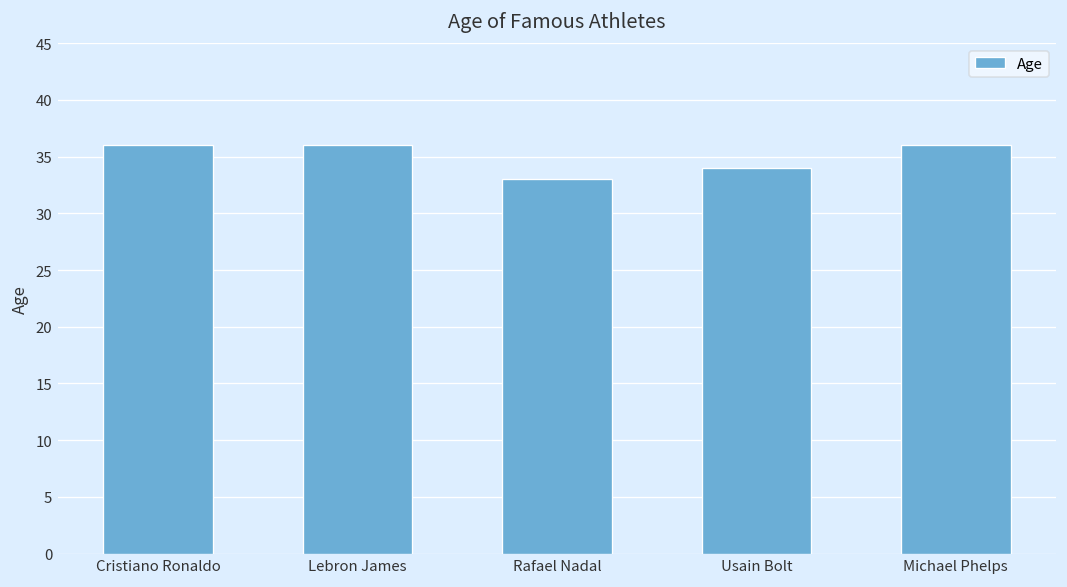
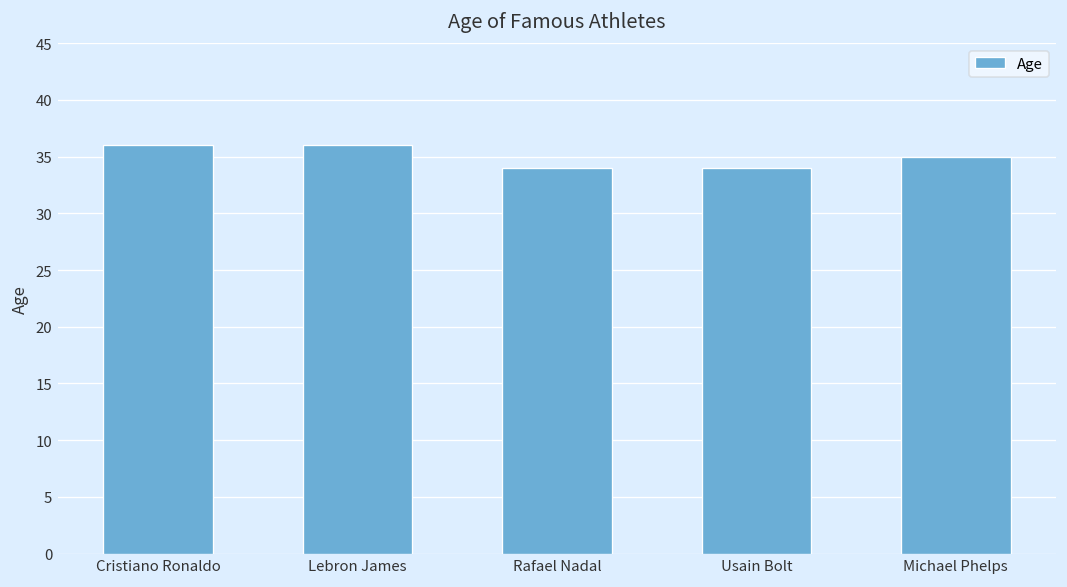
Rafael Nadal: 33 -> 34
Michael Phelps: 36 -> 35
